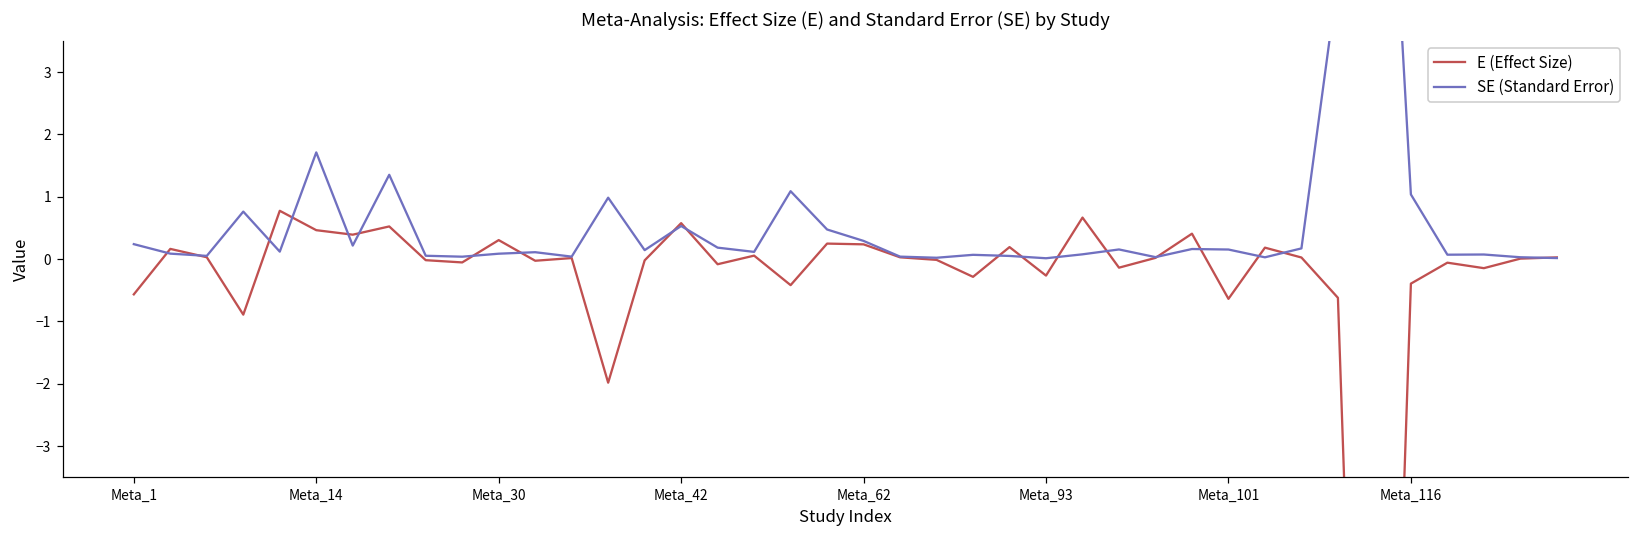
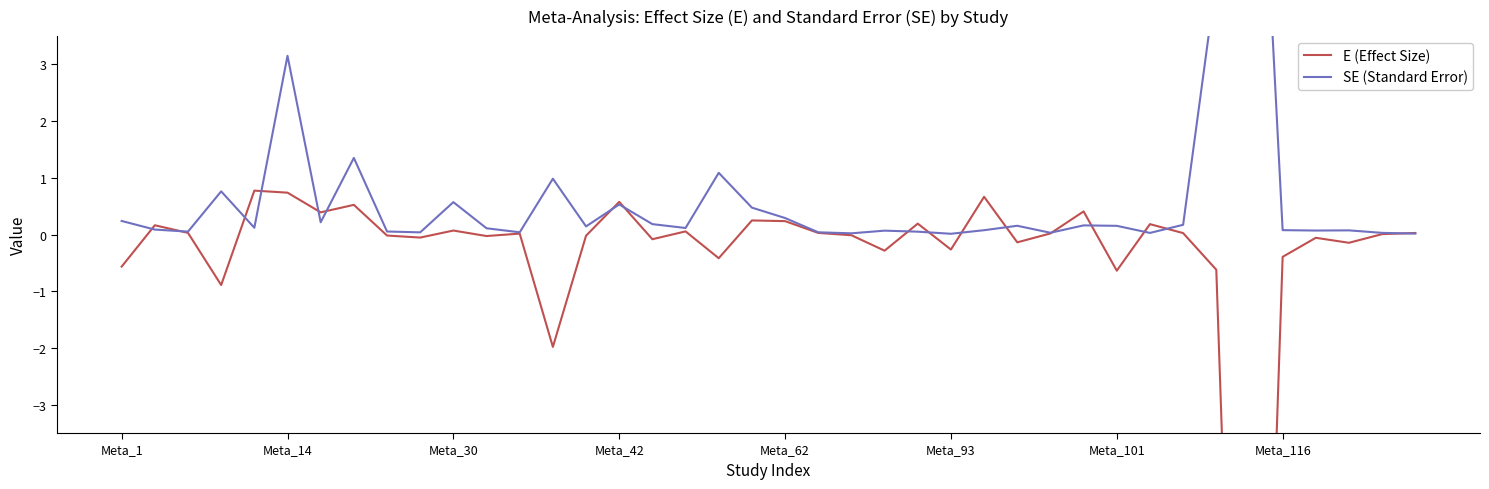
E (Effect Size), Meta_14: 0.5 -> 0.7
SE (Standard Error), Meta_14: 1.7 -> 3.2
E (Effect Size), Meta_30: 0.3 -> 0.1
SE (Standard Error), Meta_30: 0.1 -> 0.6
SE (Standard Error), Meta_116: 1.0 -> 0.1
